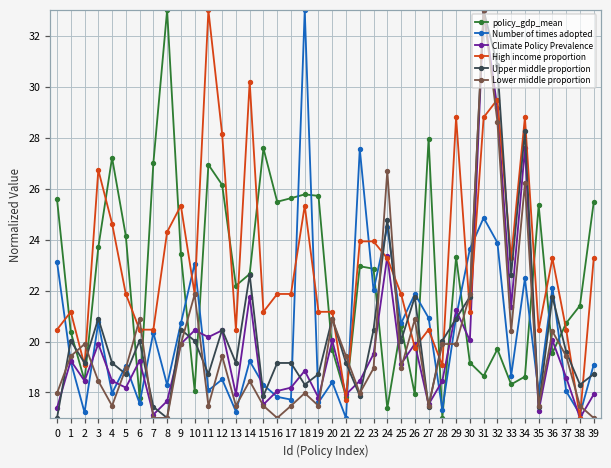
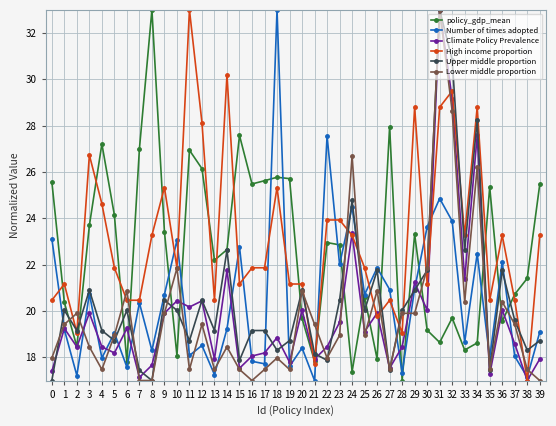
High income proportion, 8: 24.3 -> 23.3
Number of times adopted, 15: 18.3 -> 22.8
Upper middle proportion, 21: 19.2 -> 18.2
